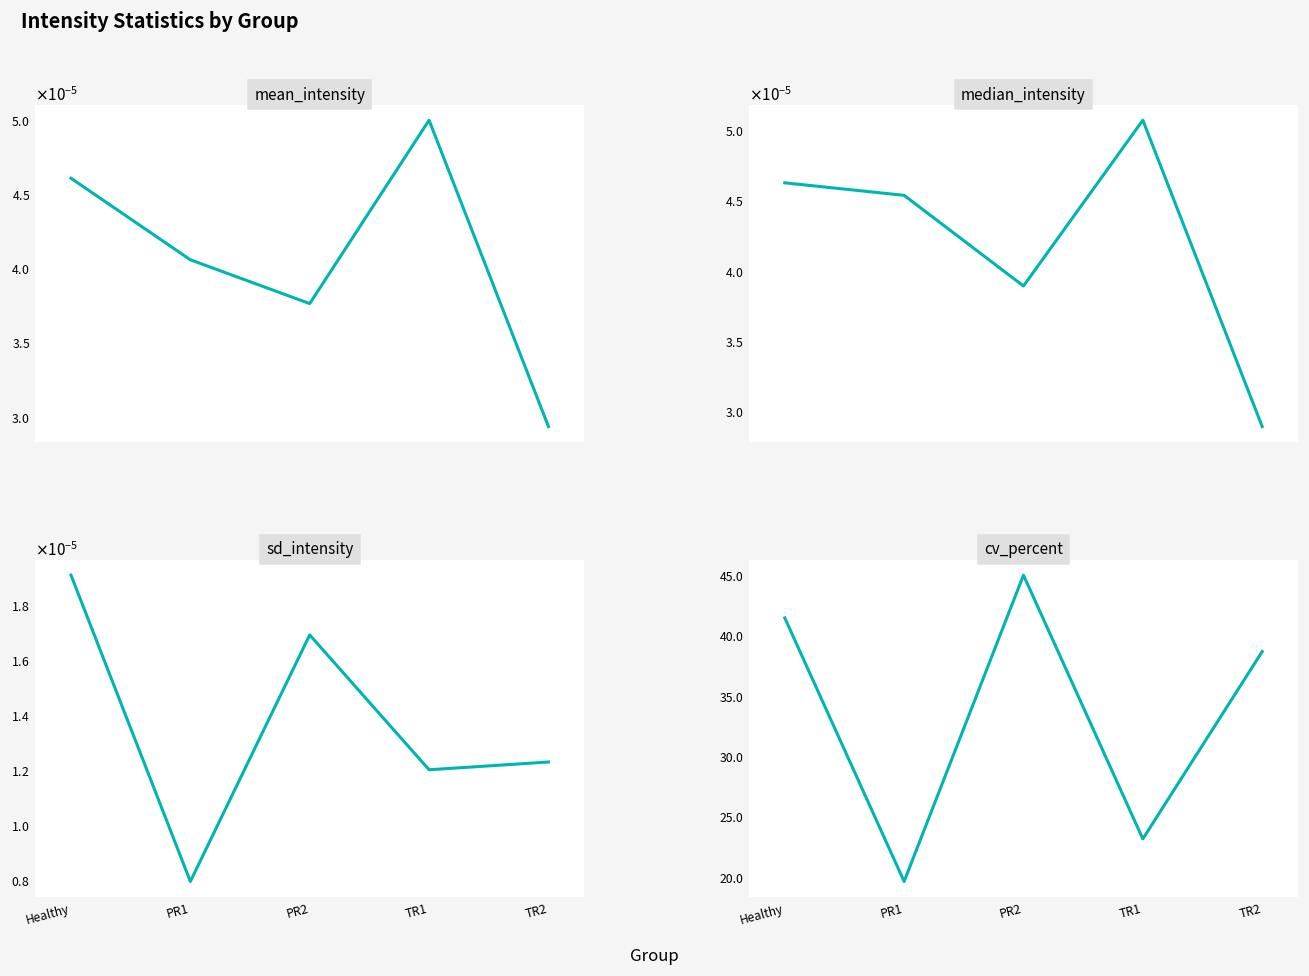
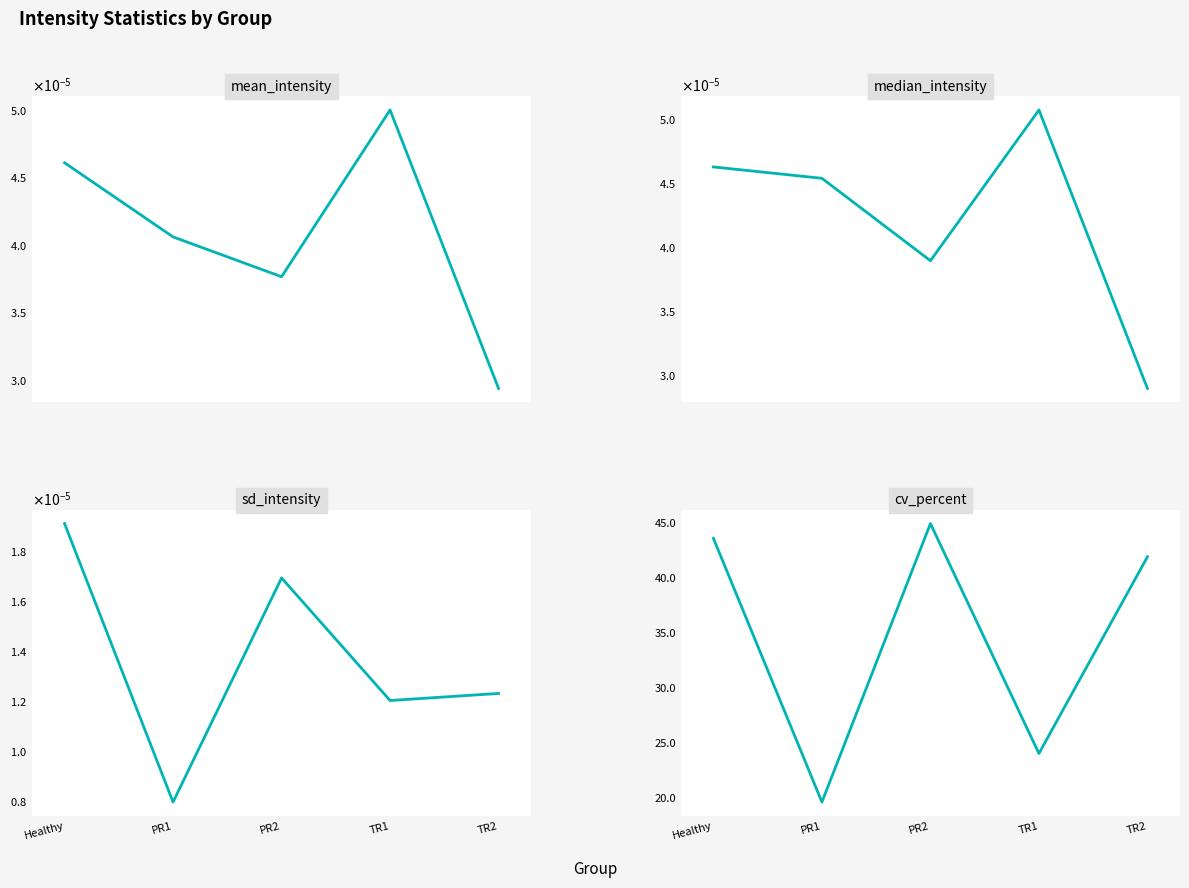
cv_percent, Healthy: 41.4 -> 43.6
cv_percent, TR1: 23.2 -> 24.1
cv_percent, TR2: 38.7 -> 42.0
